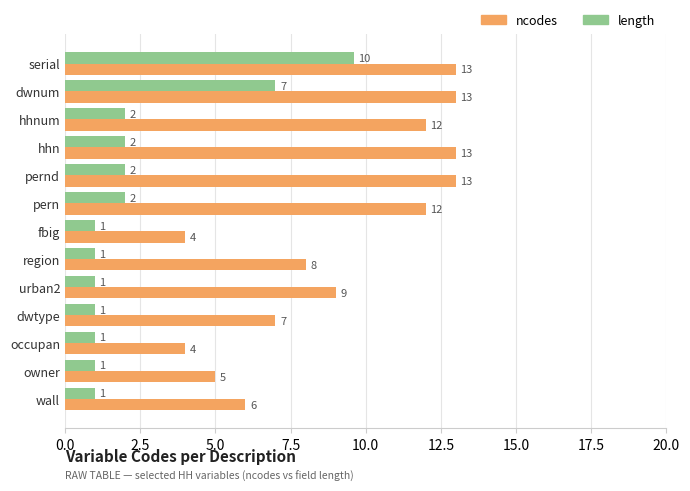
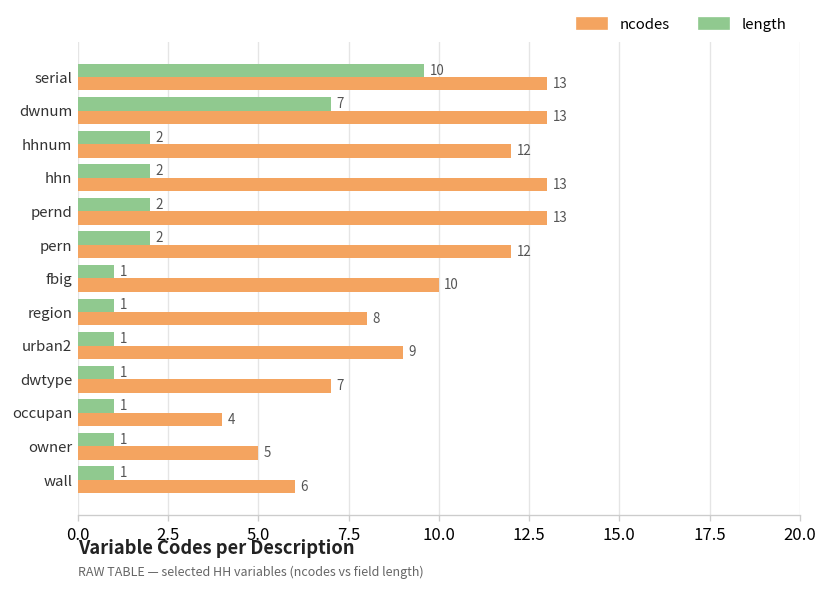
ncodes, fbig: 4 -> 10
